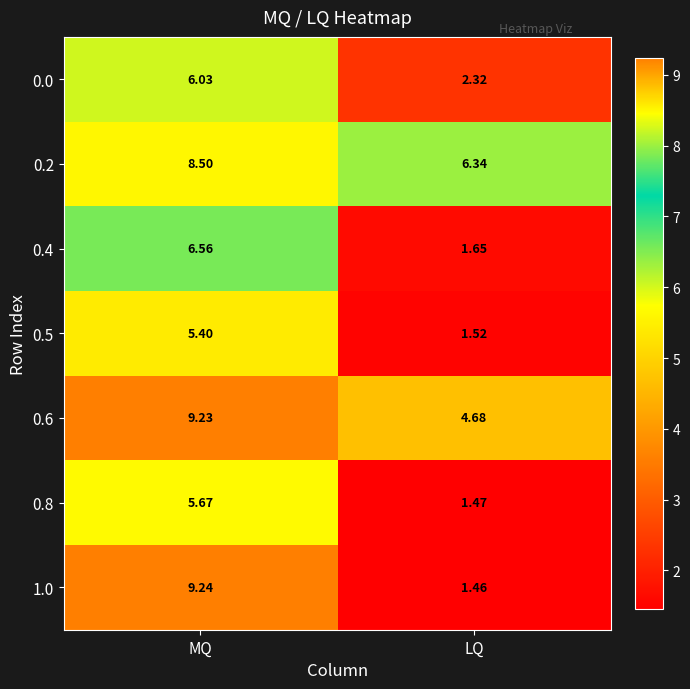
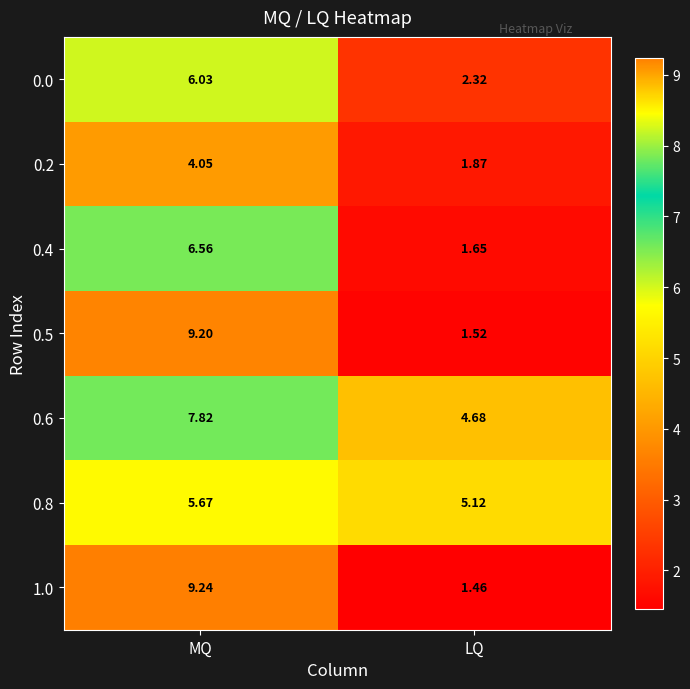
0.2, MQ: 8.50 -> 4.05
0.2, LQ: 6.34 -> 1.87
0.5, MQ: 5.40 -> 9.20
0.6, MQ: 9.23 -> 7.82
0.8, LQ: 1.47 -> 5.12
